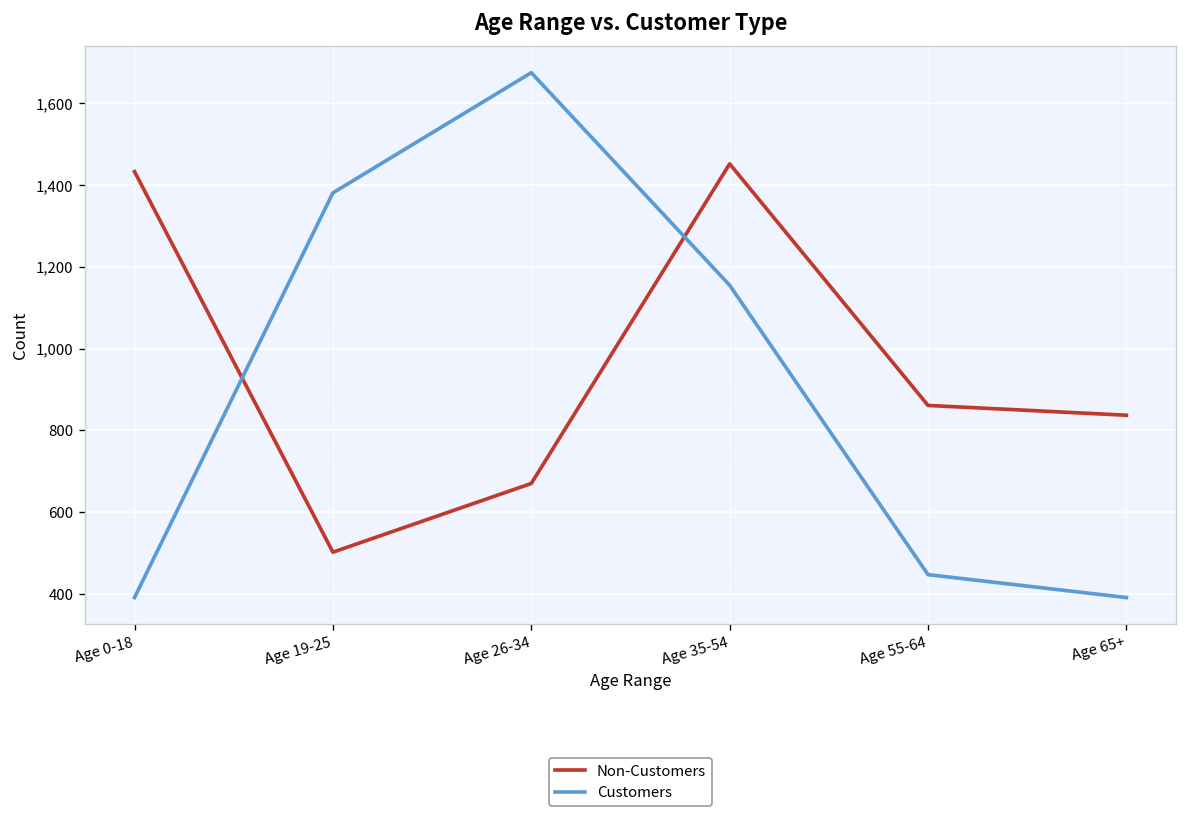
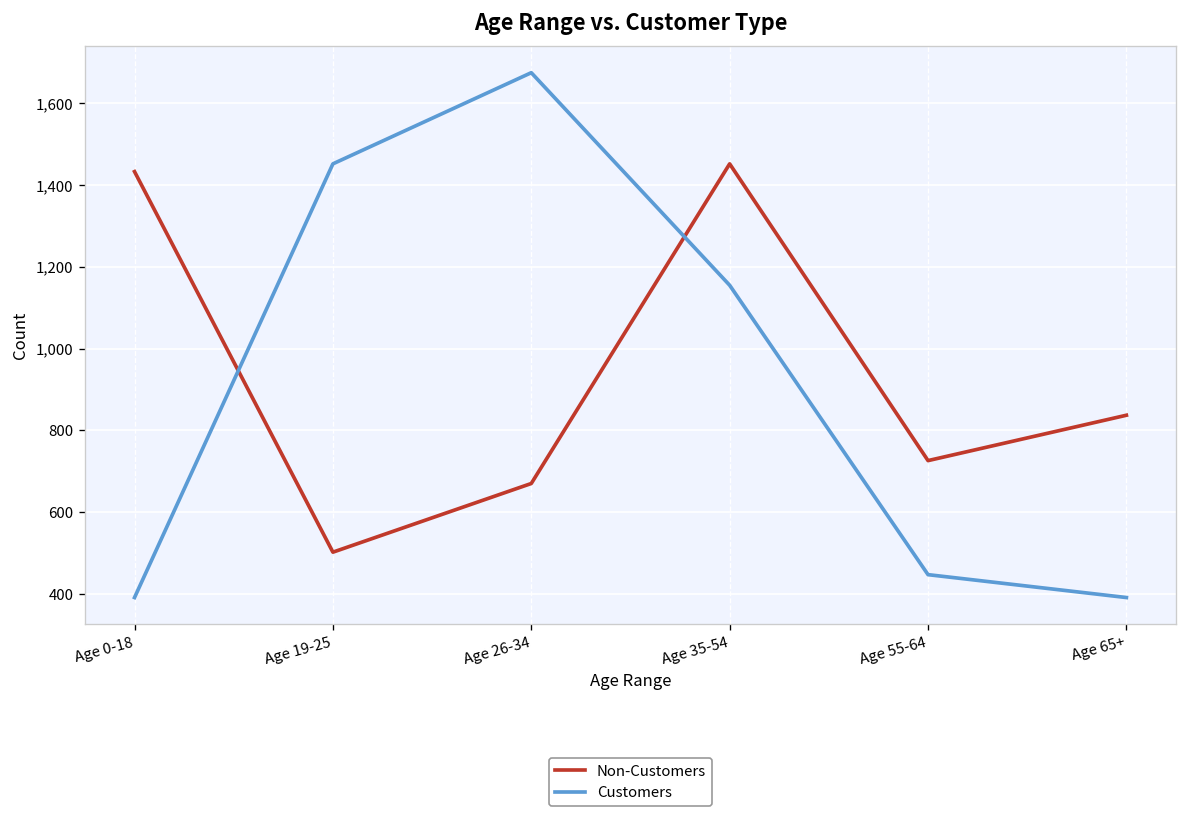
Customers, Age 19-25: 1,380 -> 1,450
Non-Customers, Age 55-64: 860 -> 730
